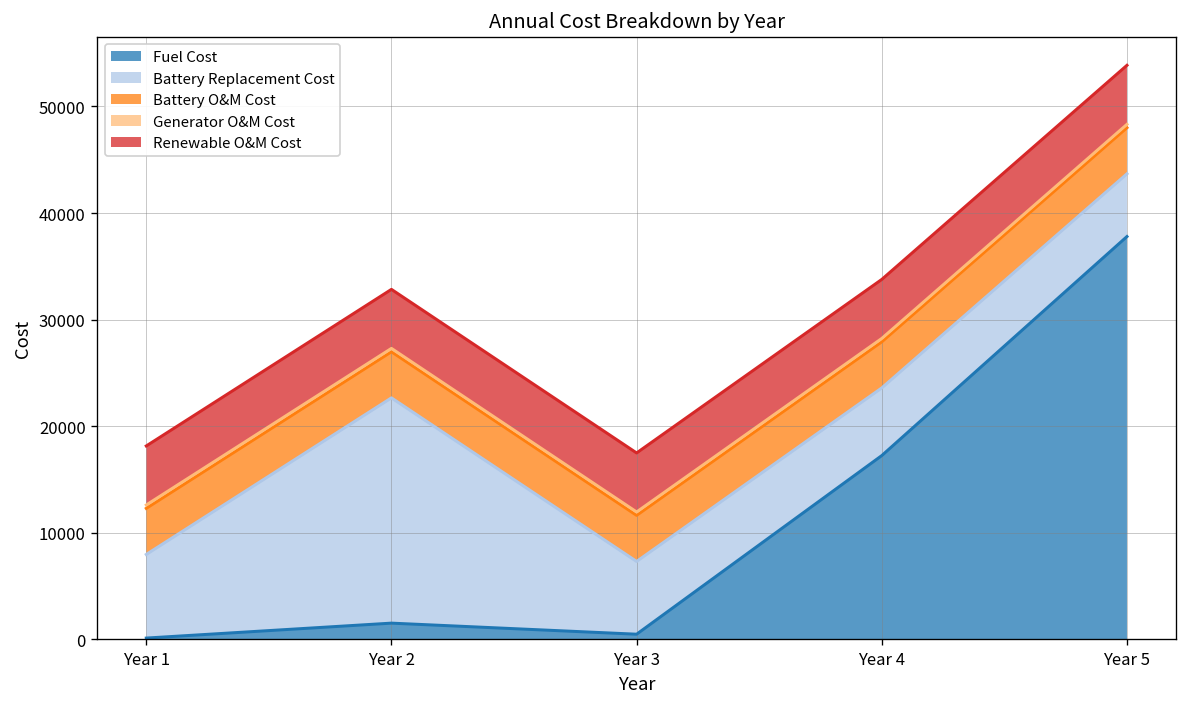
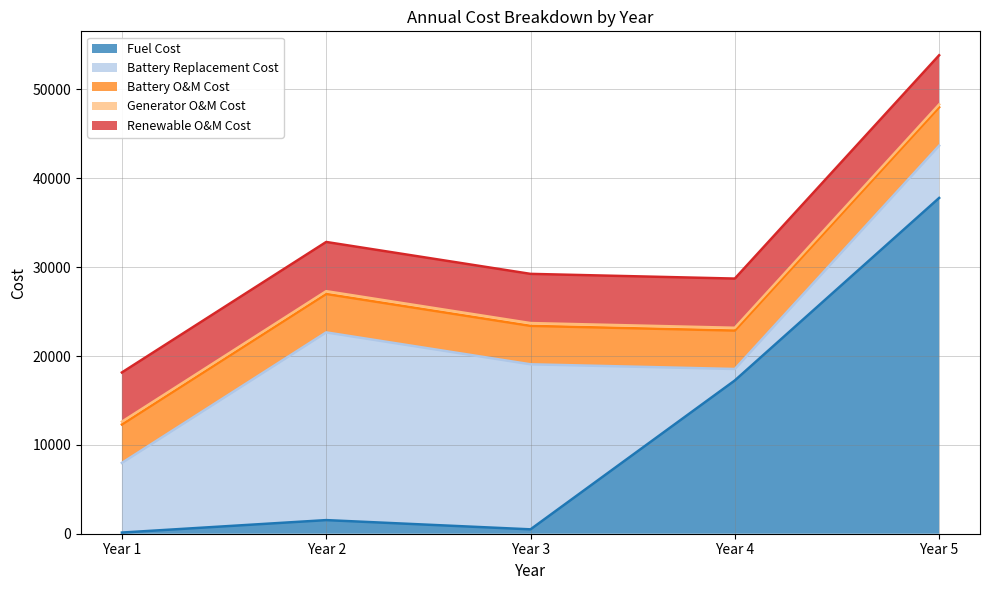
Battery Replacement Cost, Year 3: 7000 -> 19000
Battery Replacement Cost, Year 4: 6000 -> 1000
